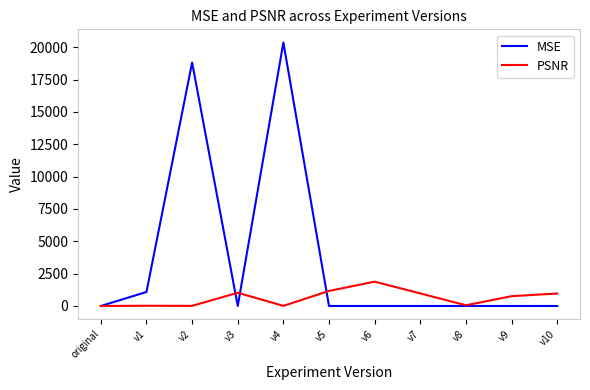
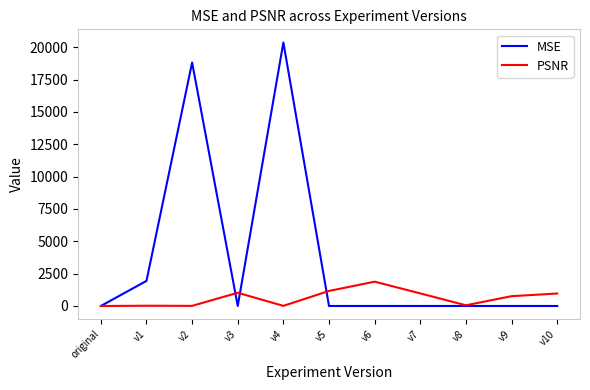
MSE, v1: 1100 -> 1900
